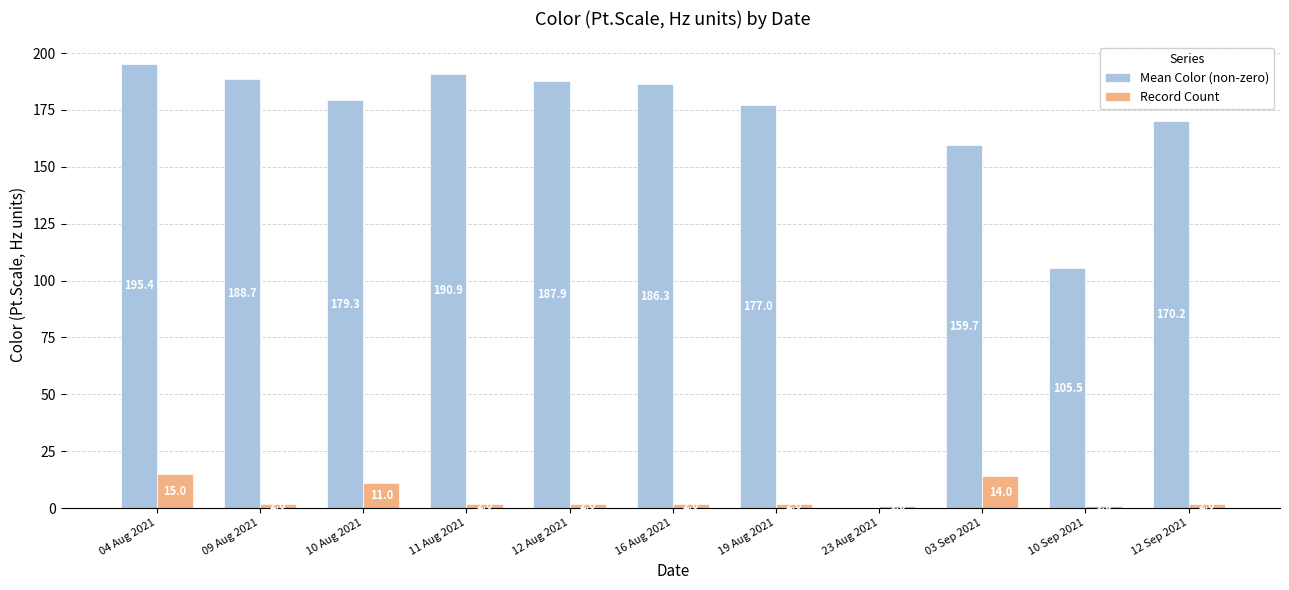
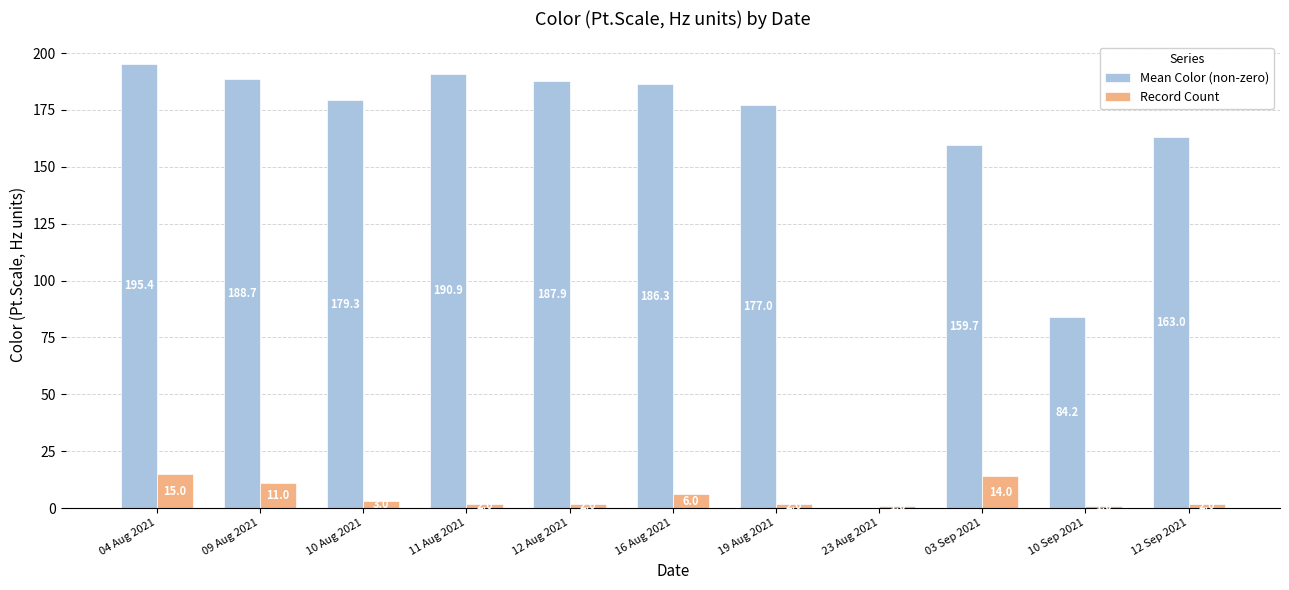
Record Count, 09 Aug 2021: 2 -> 11
Record Count, 10 Aug 2021: 11 -> 3
Record Count, 16 Aug 2021: 2 -> 6
Mean Color (non-zero), 10 Sep 2021: 105.5 -> 84.2
Mean Color (non-zero), 12 Sep 2021: 170.2 -> 163.0
